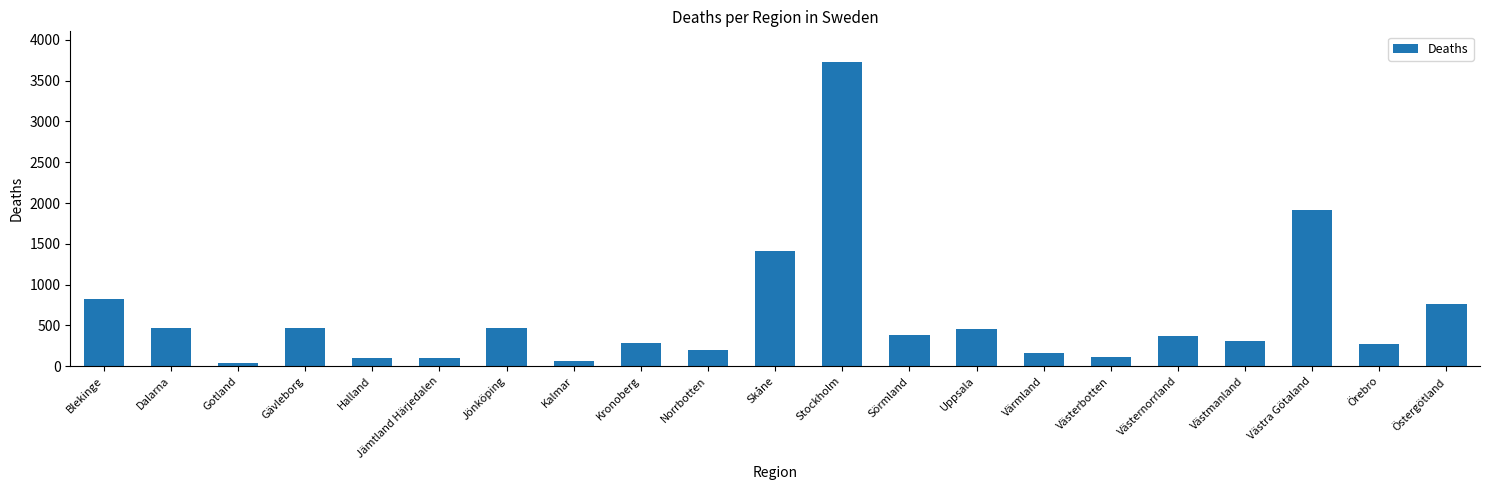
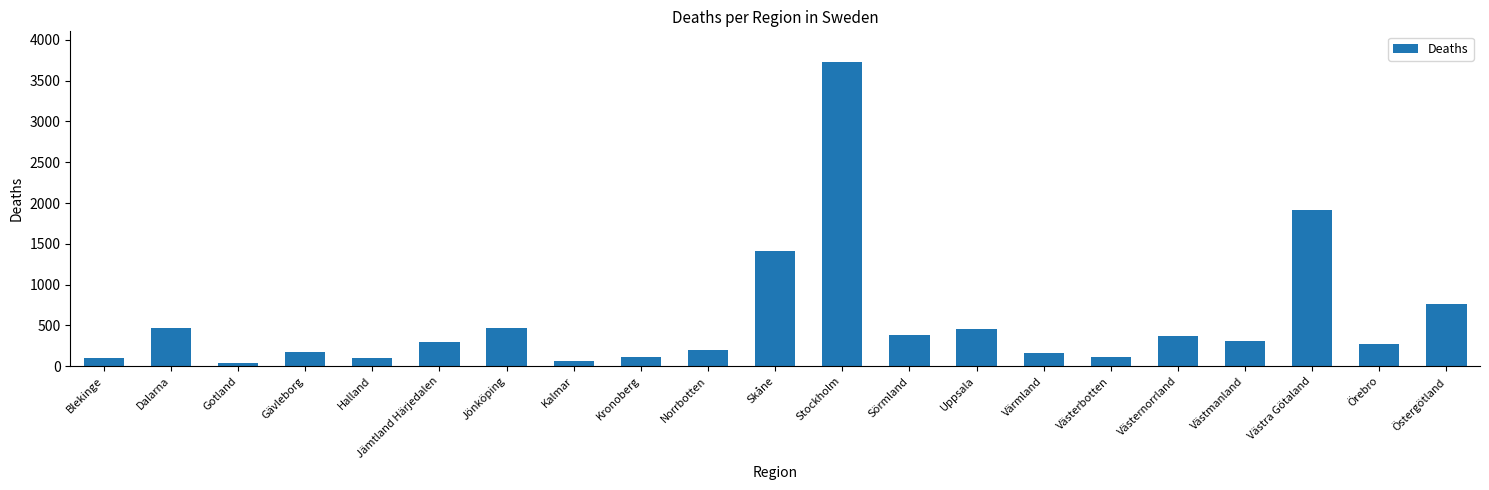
Blekinge: 800 -> 100
Gävleborg: 500 -> 200
Jämtland Härjedalen: 100 -> 300
Kronoberg: 300 -> 100
